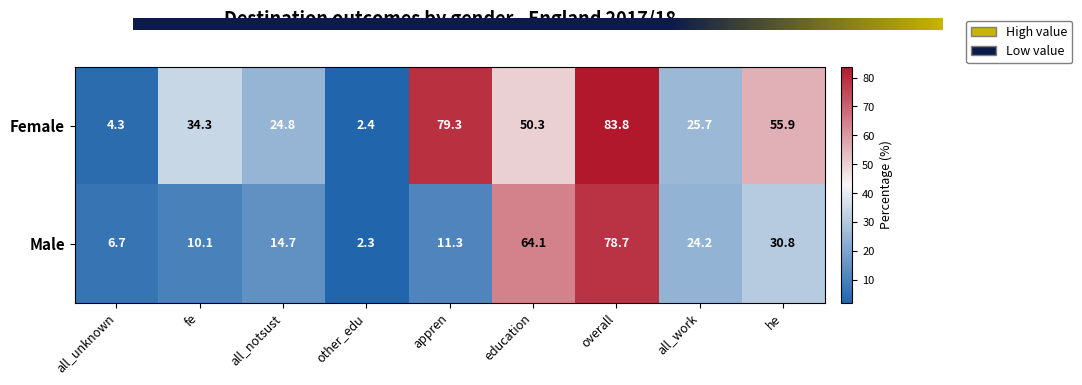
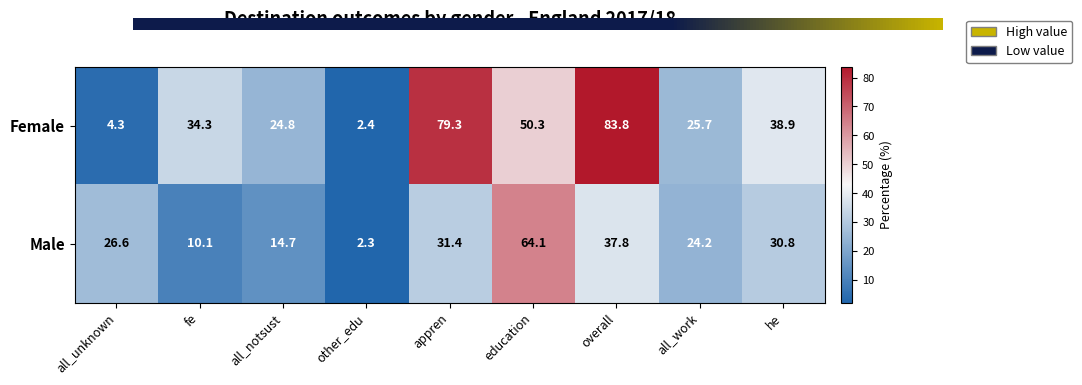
Female, he: 55.9 -> 38.9
Male, all_unknown: 6.7 -> 26.6
Male, appren: 11.3 -> 31.4
Male, overall: 78.7 -> 37.8
